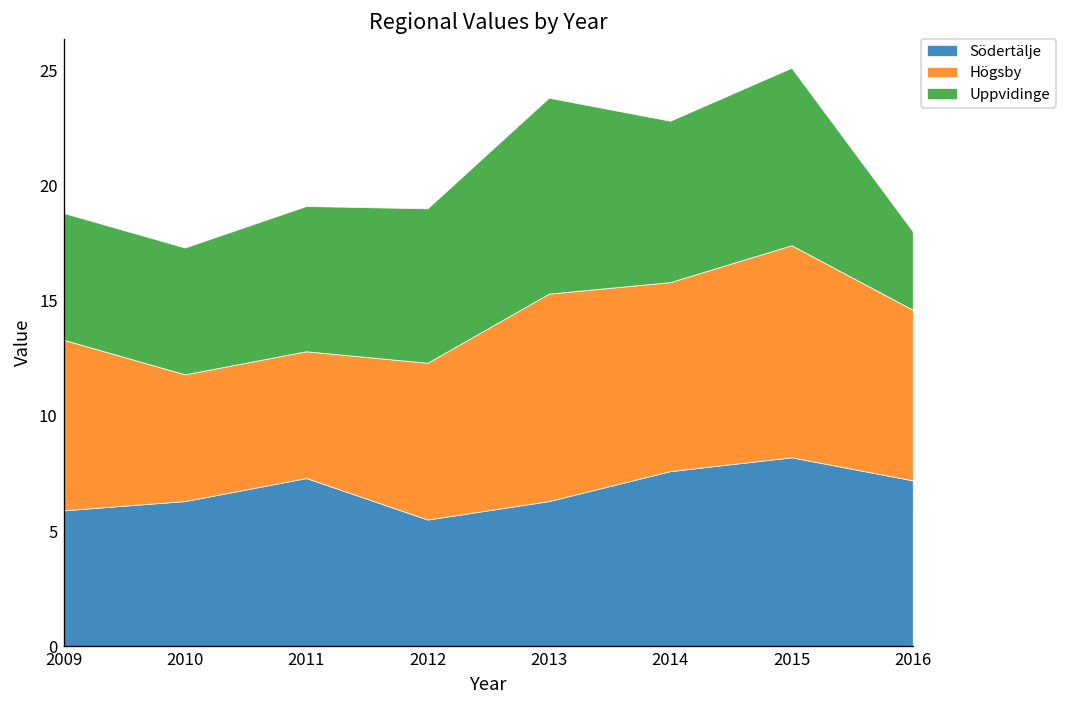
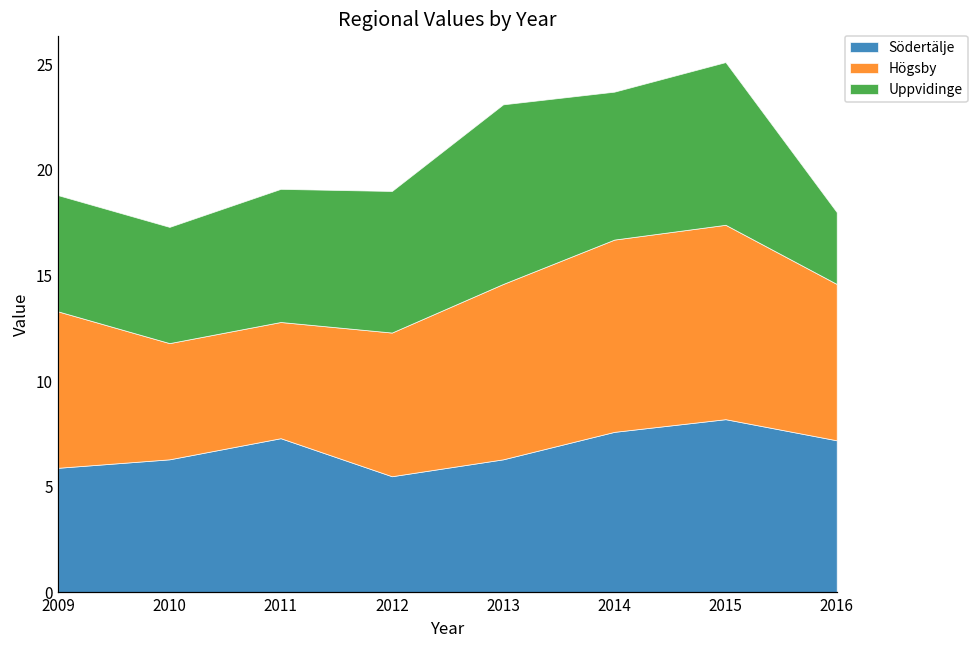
Högsby, 2013: 9.0 -> 8.3
Högsby, 2014: 8.2 -> 9.1
